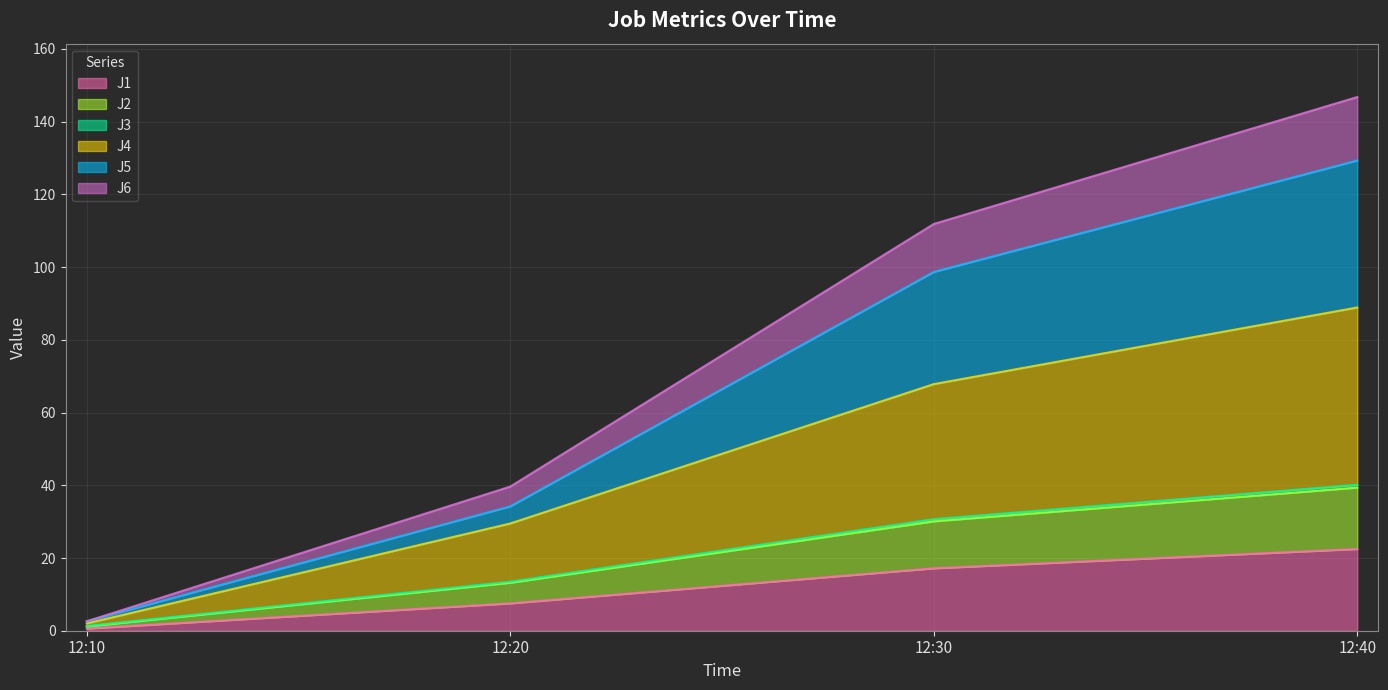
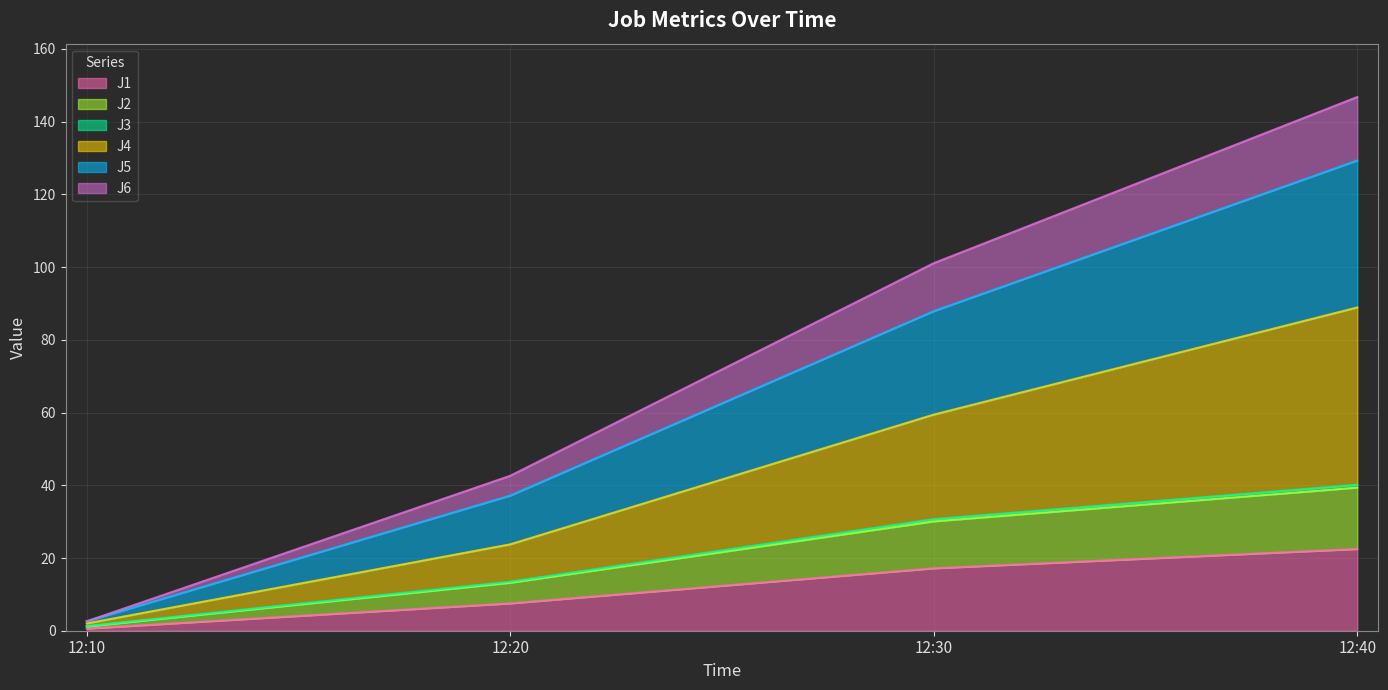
J4, 12:20: 16 -> 10
J5, 12:20: 5 -> 13
J4, 12:30: 37 -> 29
J5, 12:30: 31 -> 28
